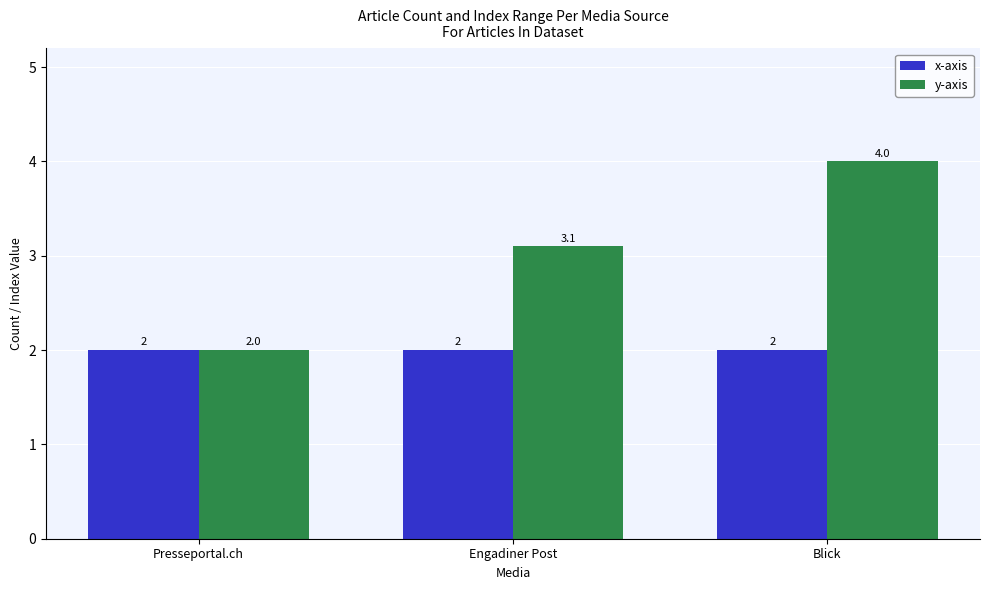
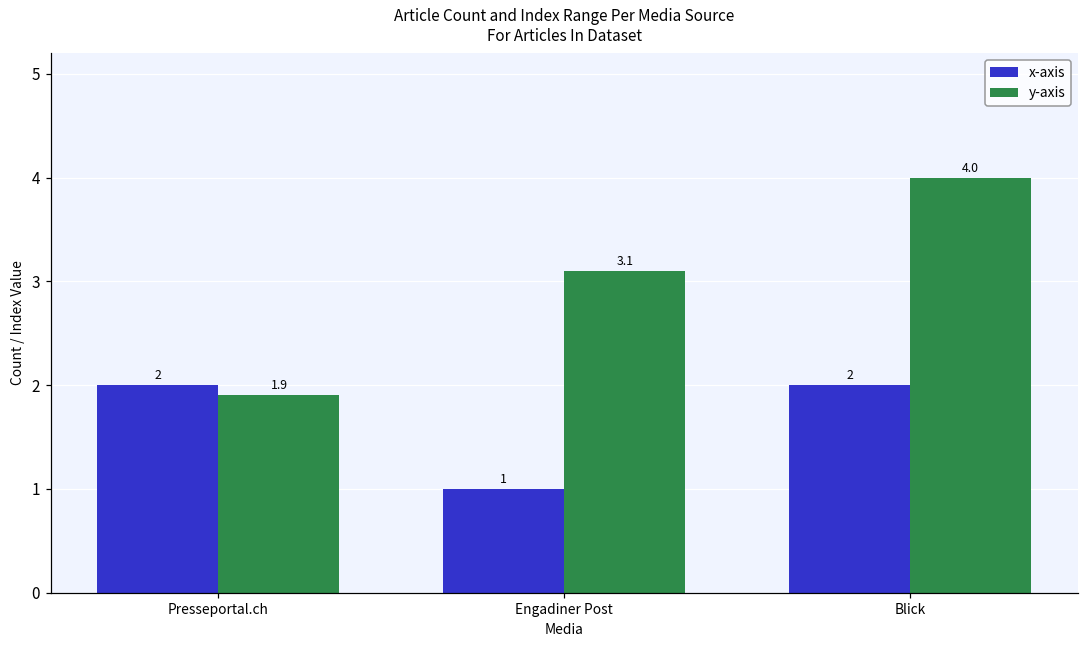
y-axis, Presseportal.ch: 2.0 -> 1.9
x-axis, Engadiner Post: 2 -> 1
